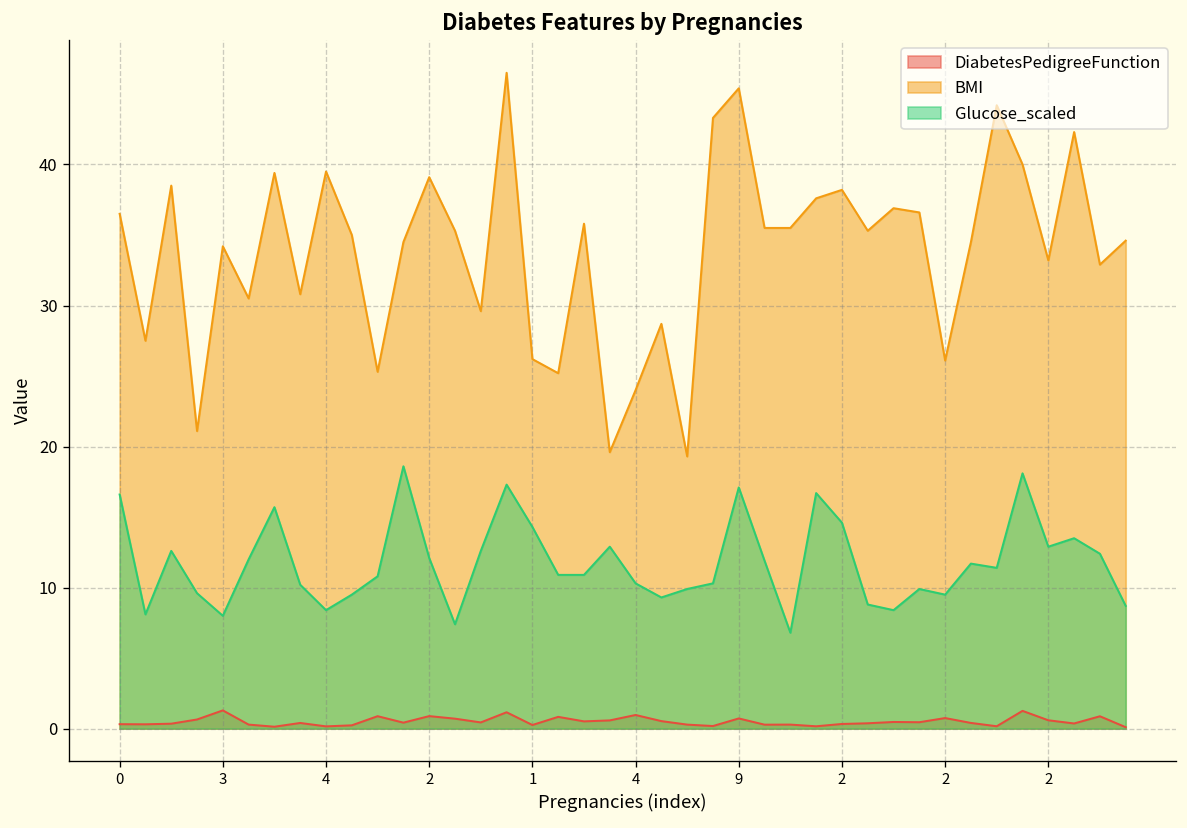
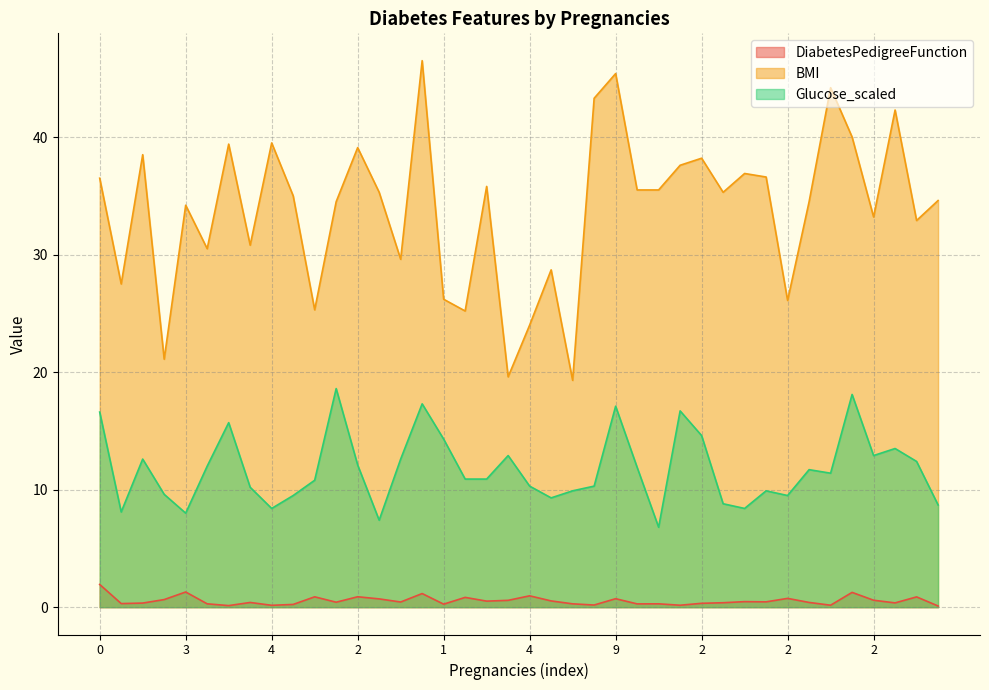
DiabetesPedigreeFunction, 0: 0.3 -> 1.9
